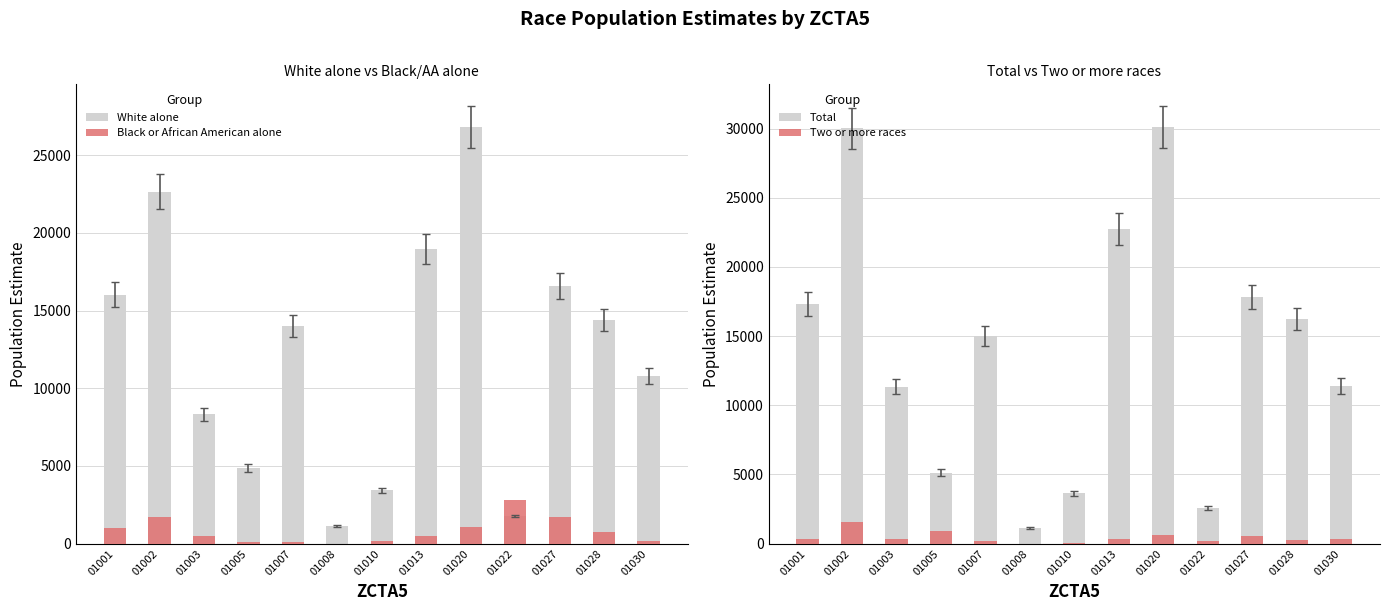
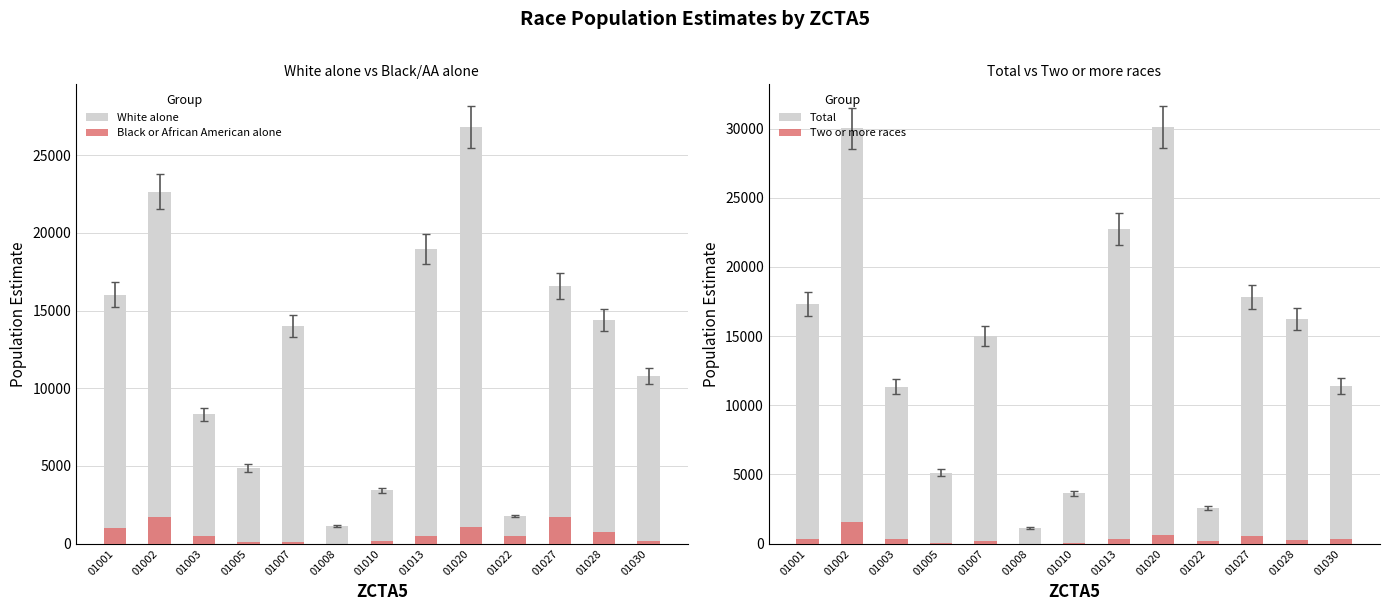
White alone vs Black/AA alone, Black or African American alone, 01022: 2800 -> 500
Total vs Two or more races, Two or more races, 01005: 900 -> 100
